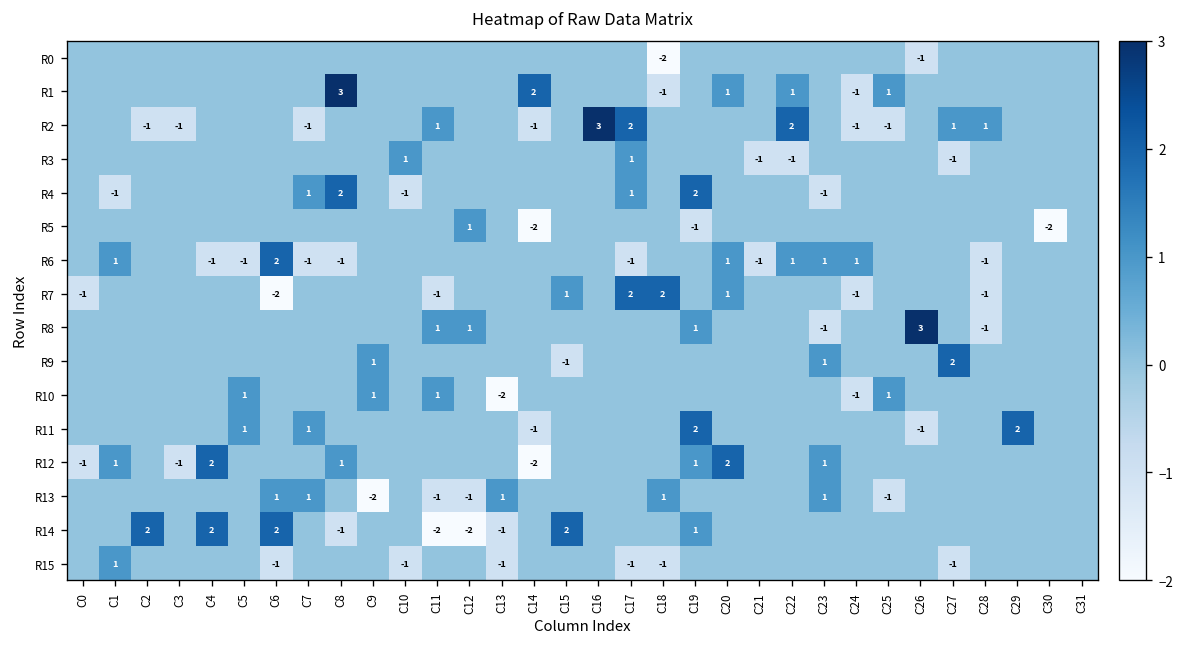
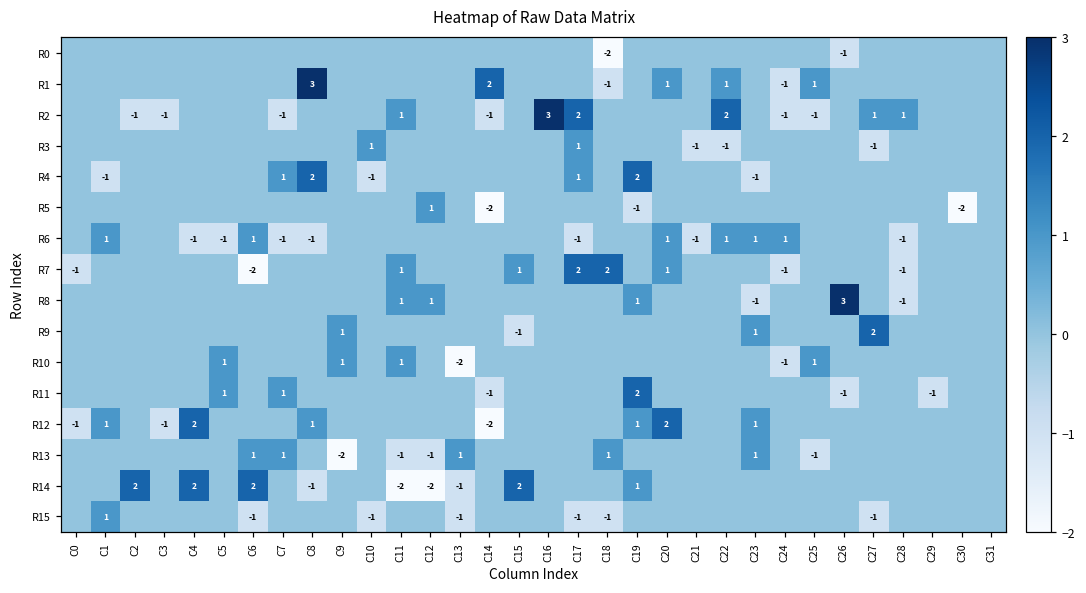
R6, C6: 2 -> 1
R7, C11: -1 -> 1
R11, C29: 2 -> -1
